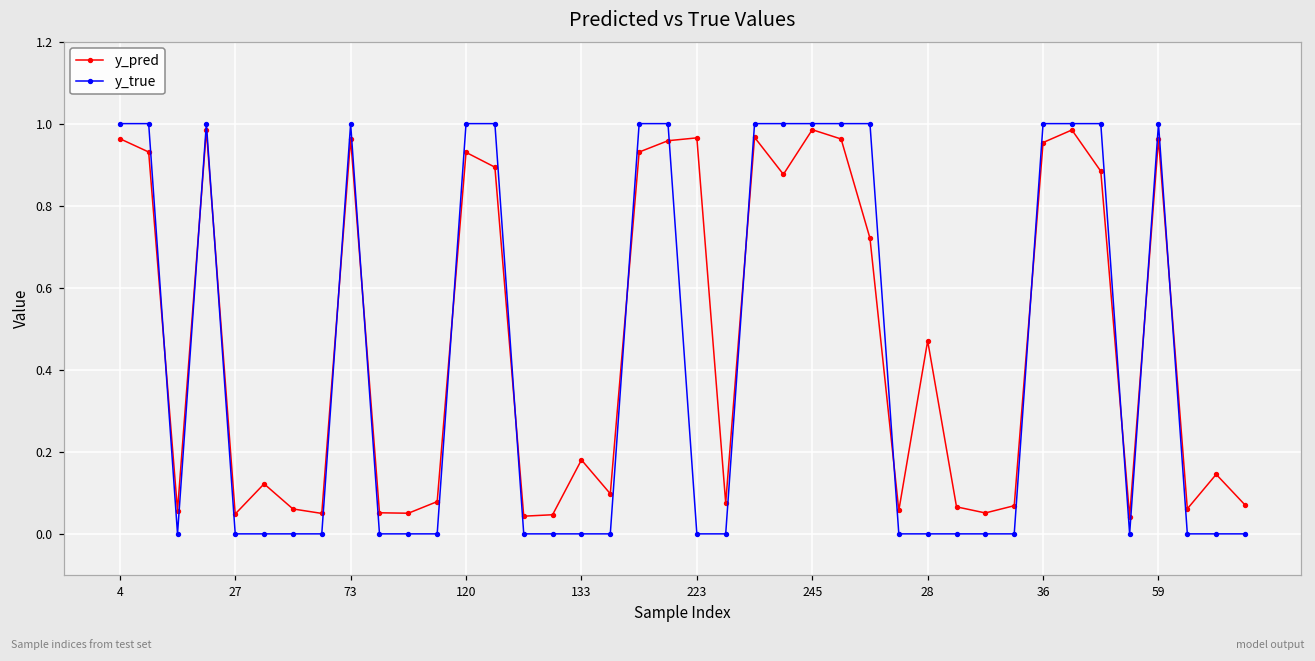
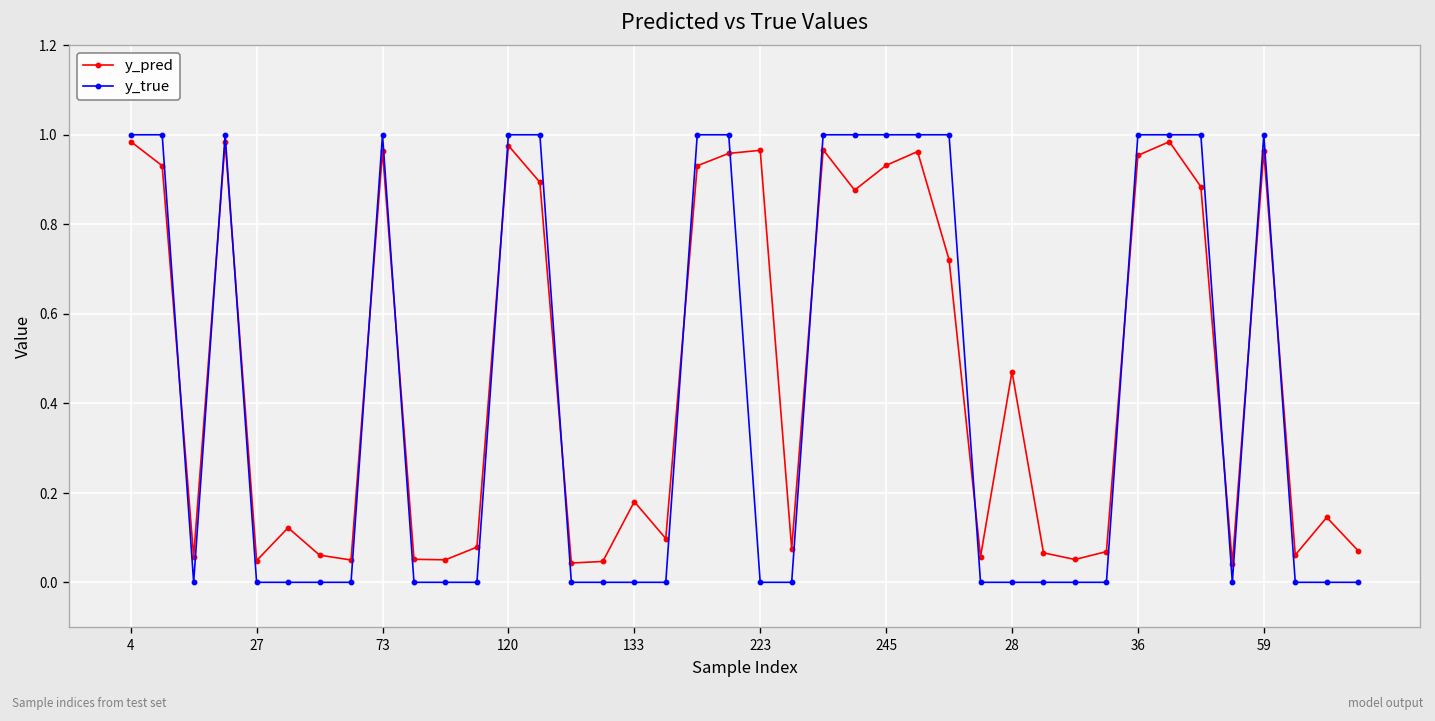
y_pred, 4: 0.96 -> 0.98
y_pred, 120: 0.93 -> 0.98
y_pred, 245: 0.99 -> 0.93
